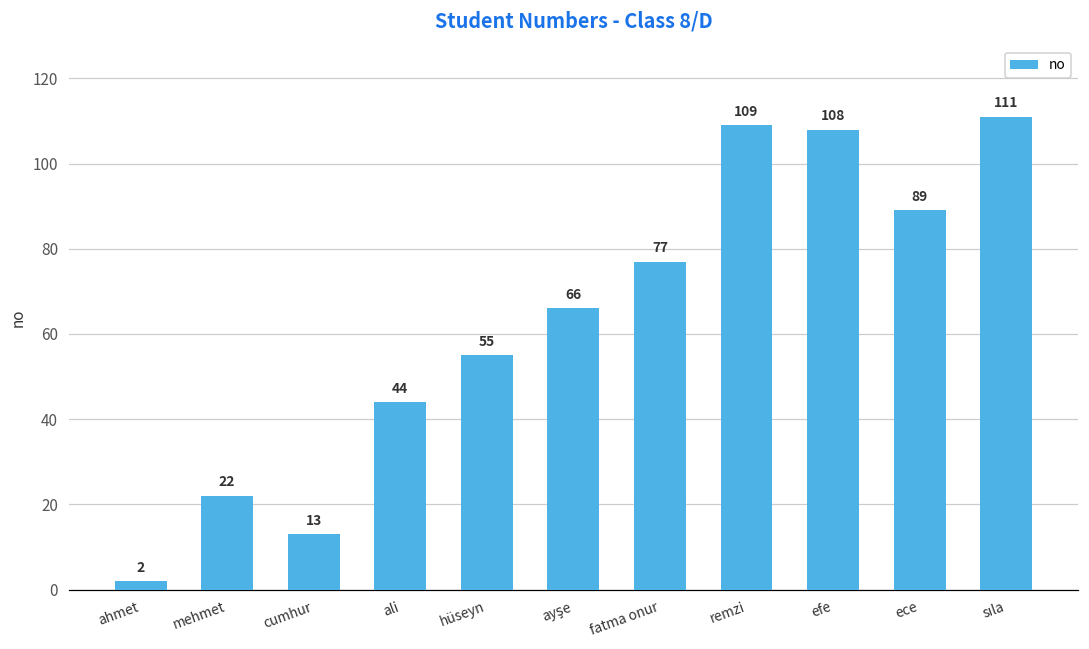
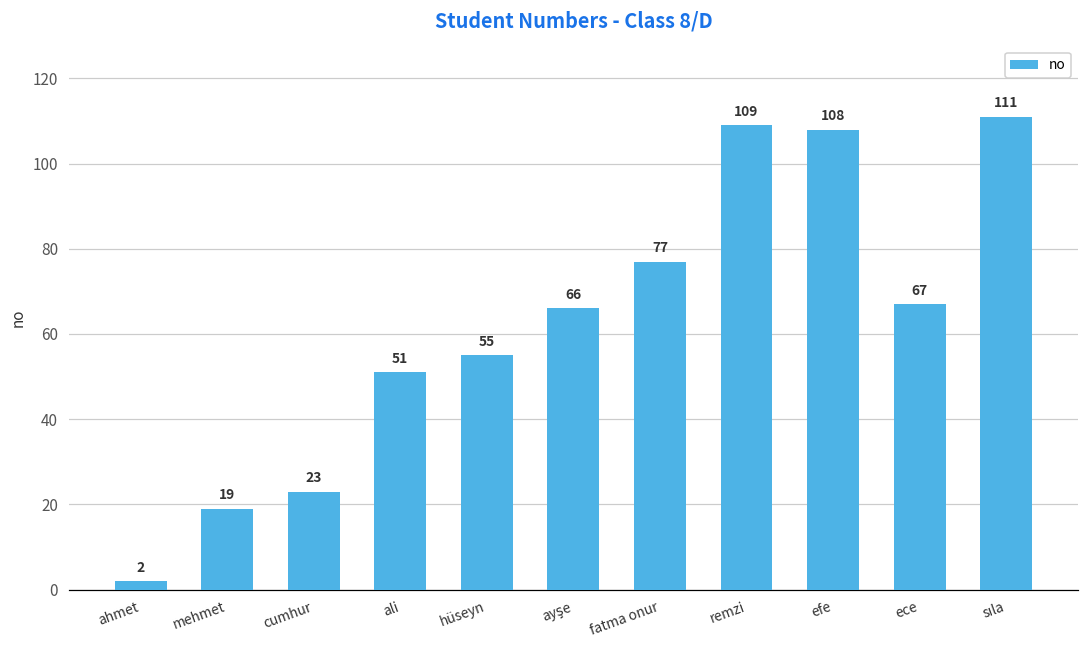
mehmet: 22 -> 19
cumhur: 13 -> 23
ali: 44 -> 51
ece: 89 -> 67
